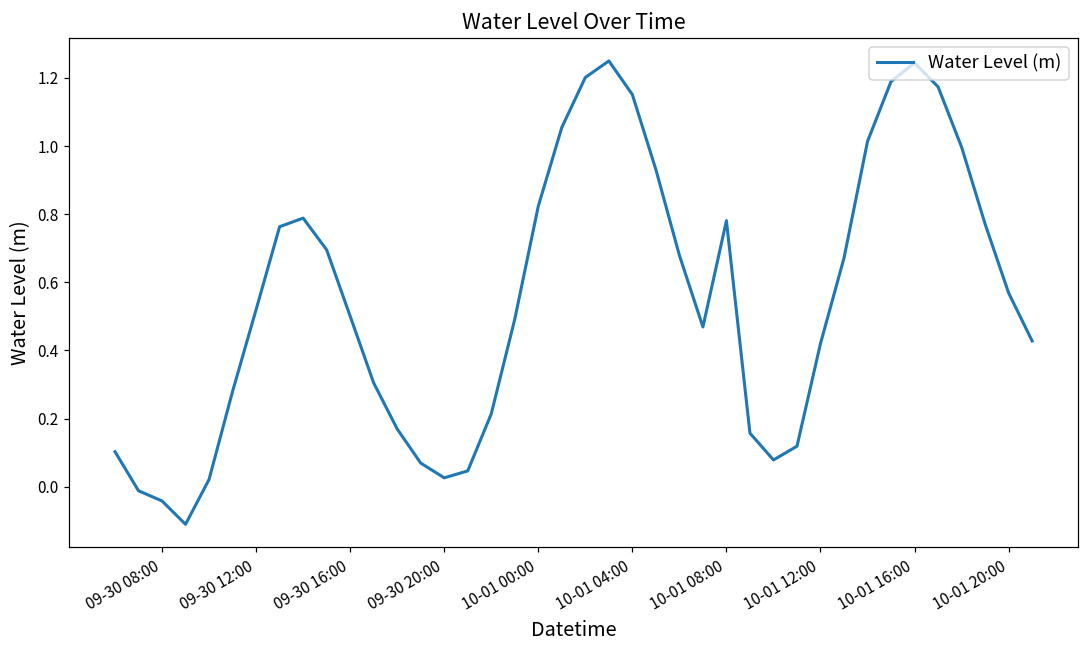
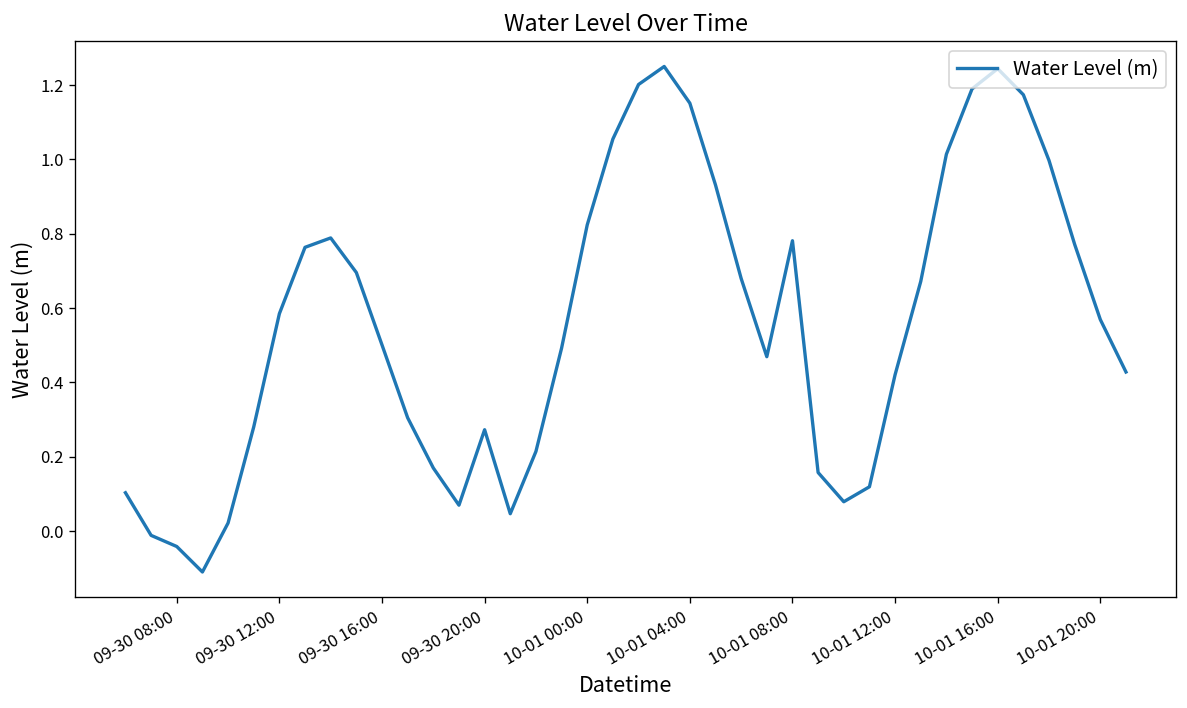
09-30 12:00: 0.52 -> 0.58
09-30 20:00: 0.03 -> 0.27
